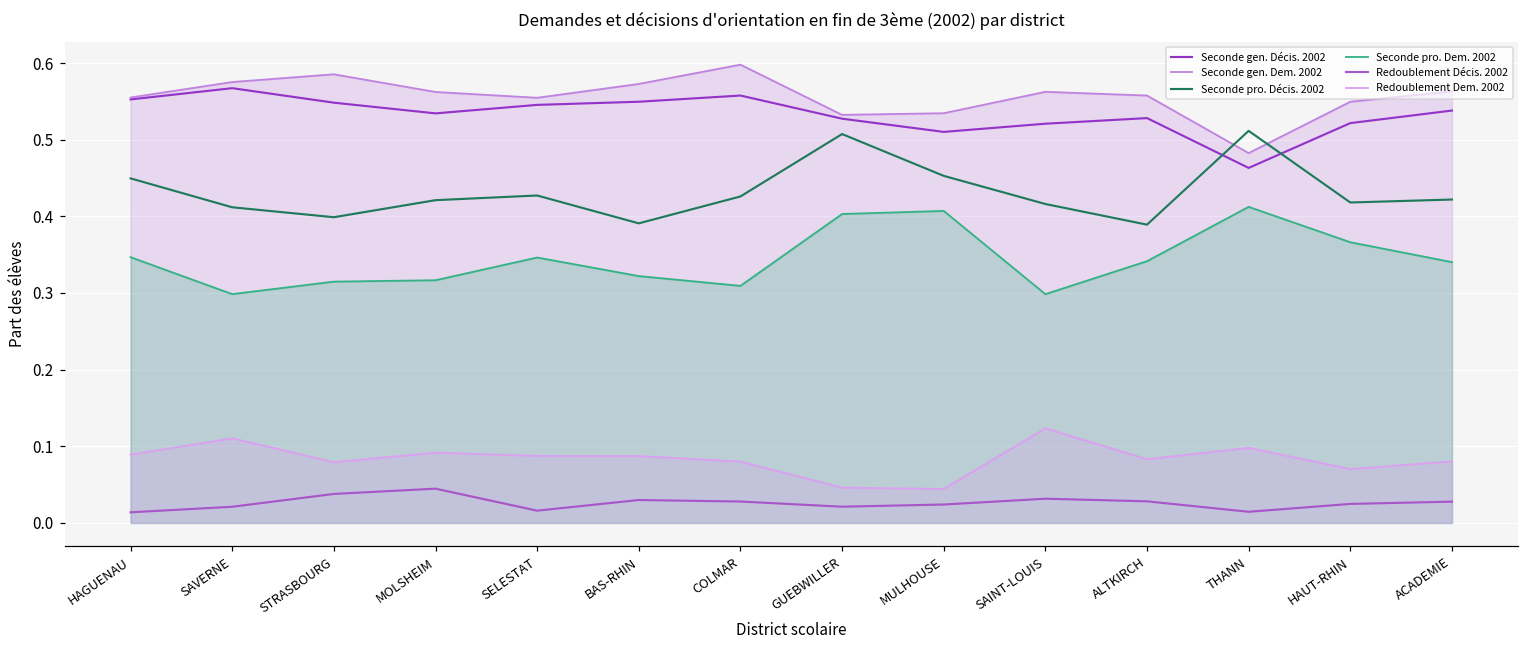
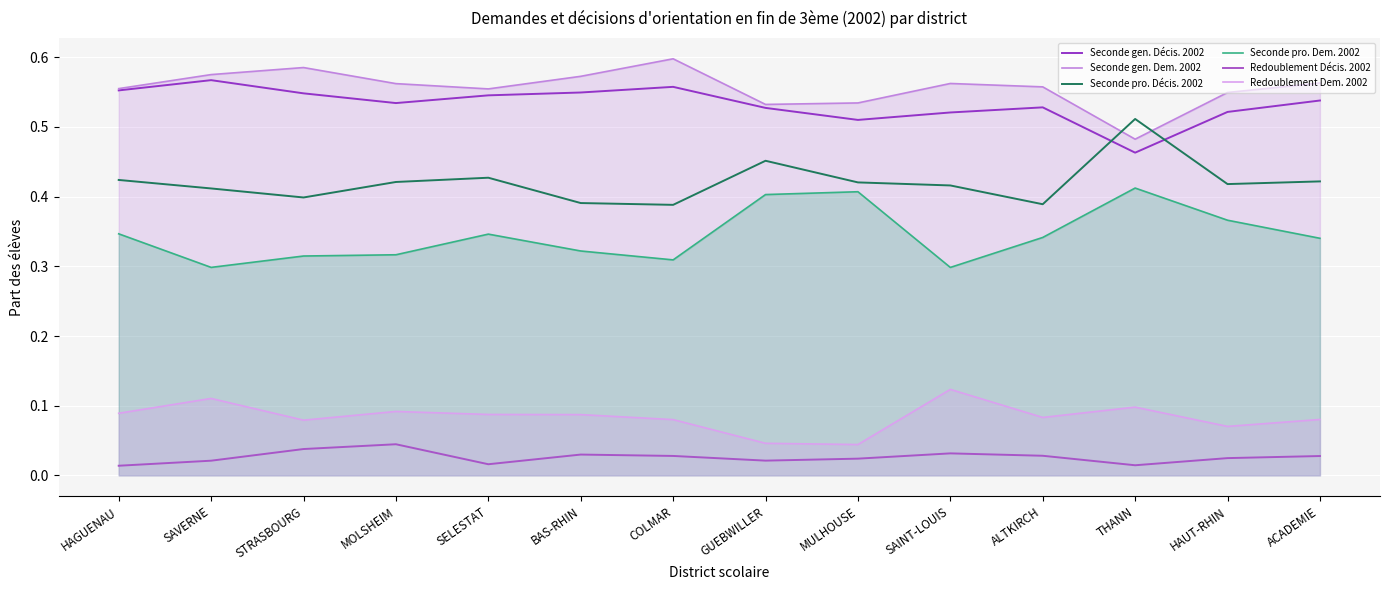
Seconde pro. Décis. 2002, HAGUENAU: 0.45 -> 0.42
Seconde pro. Décis. 2002, COLMAR: 0.43 -> 0.39
Seconde pro. Décis. 2002, GUEBWILLER: 0.51 -> 0.45
Seconde pro. Décis. 2002, MULHOUSE: 0.45 -> 0.42
